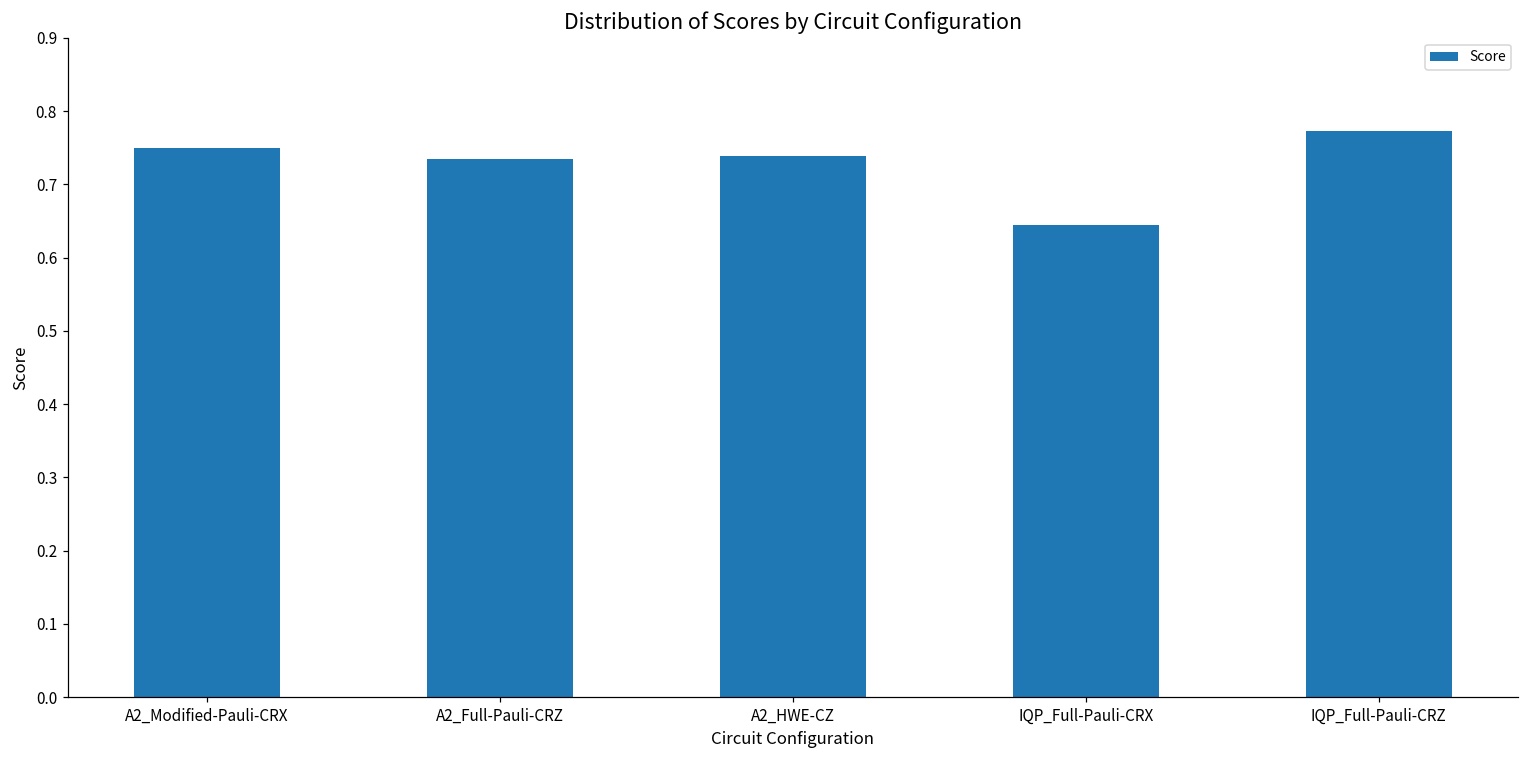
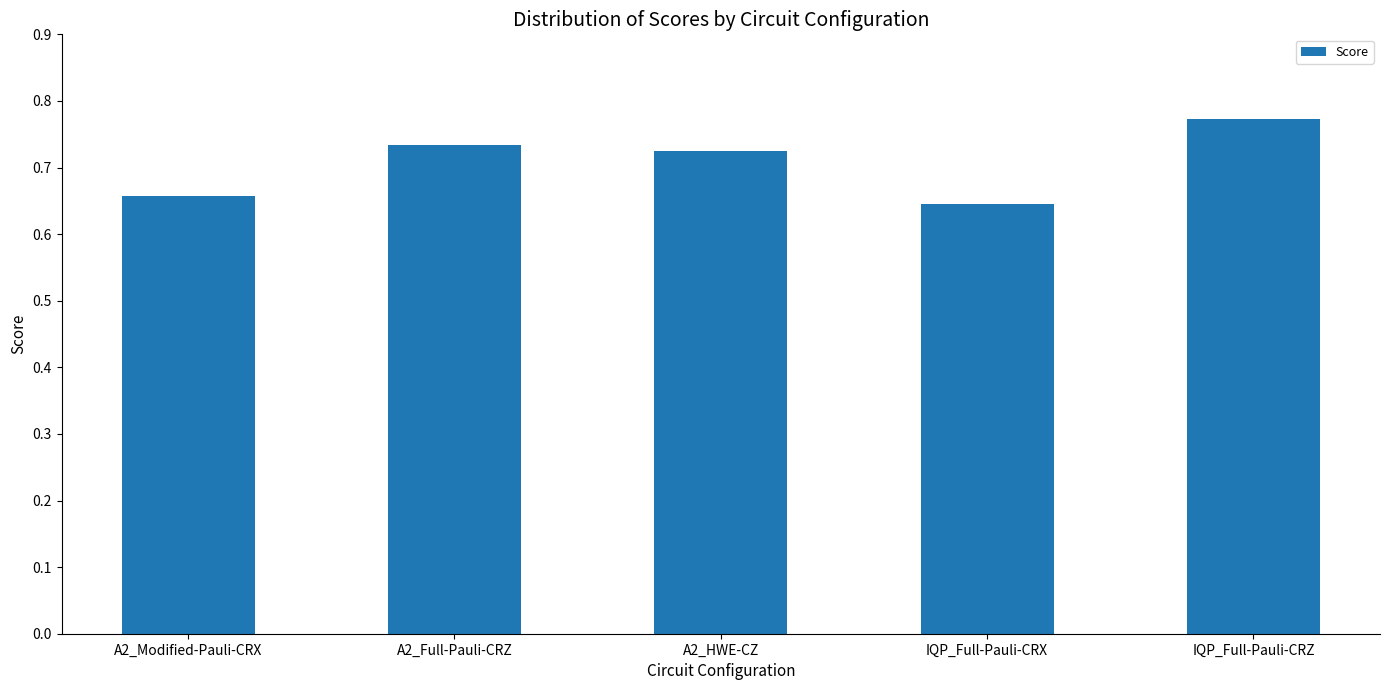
A2_Modified-Pauli-CRX: 0.75 -> 0.66
A2_HWE-CZ: 0.74 -> 0.73
